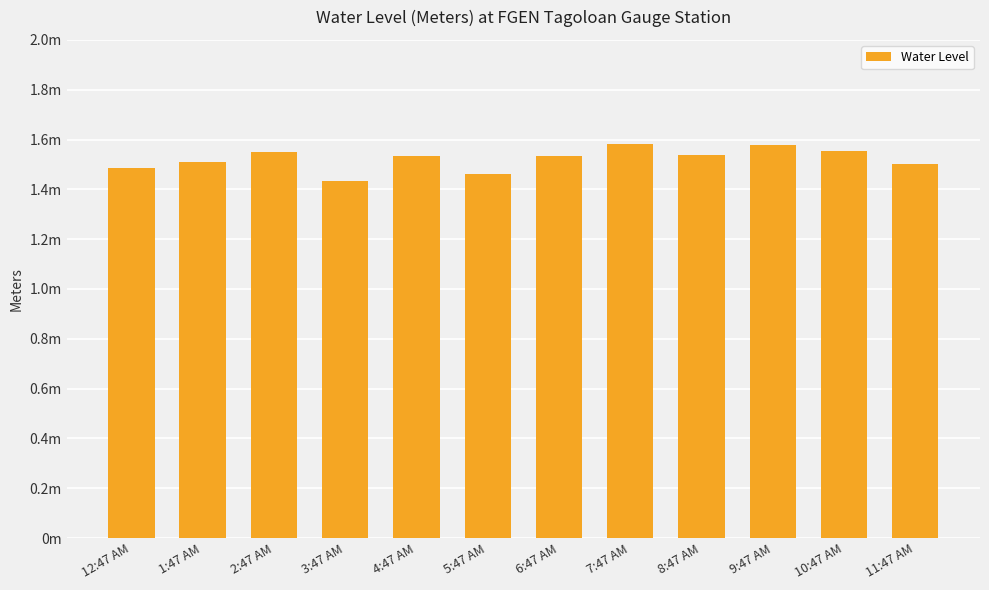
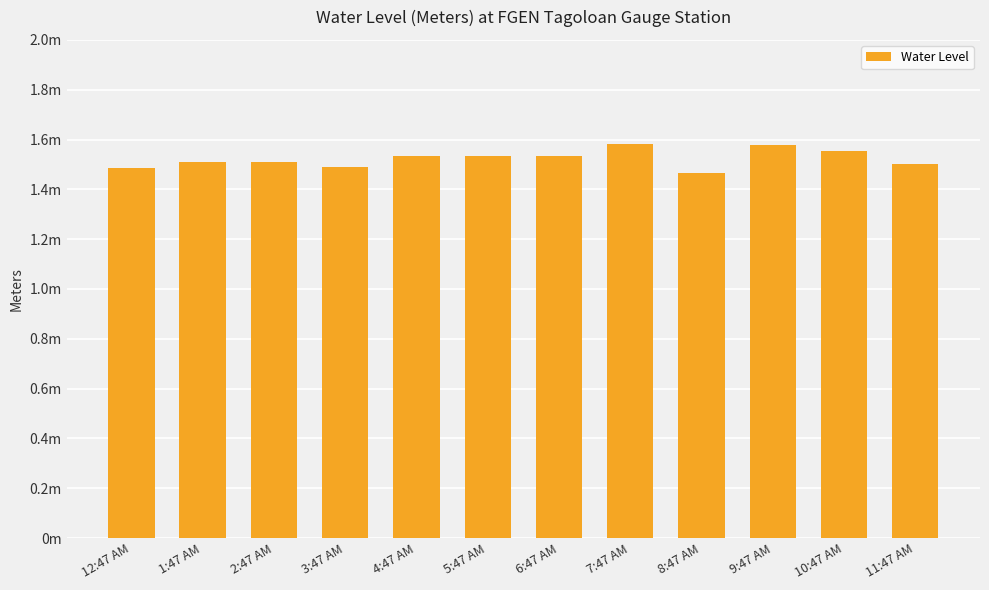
2:47 AM: 1.55m -> 1.51m
3:47 AM: 1.43m -> 1.49m
5:47 AM: 1.46m -> 1.54m
8:47 AM: 1.54m -> 1.46m
